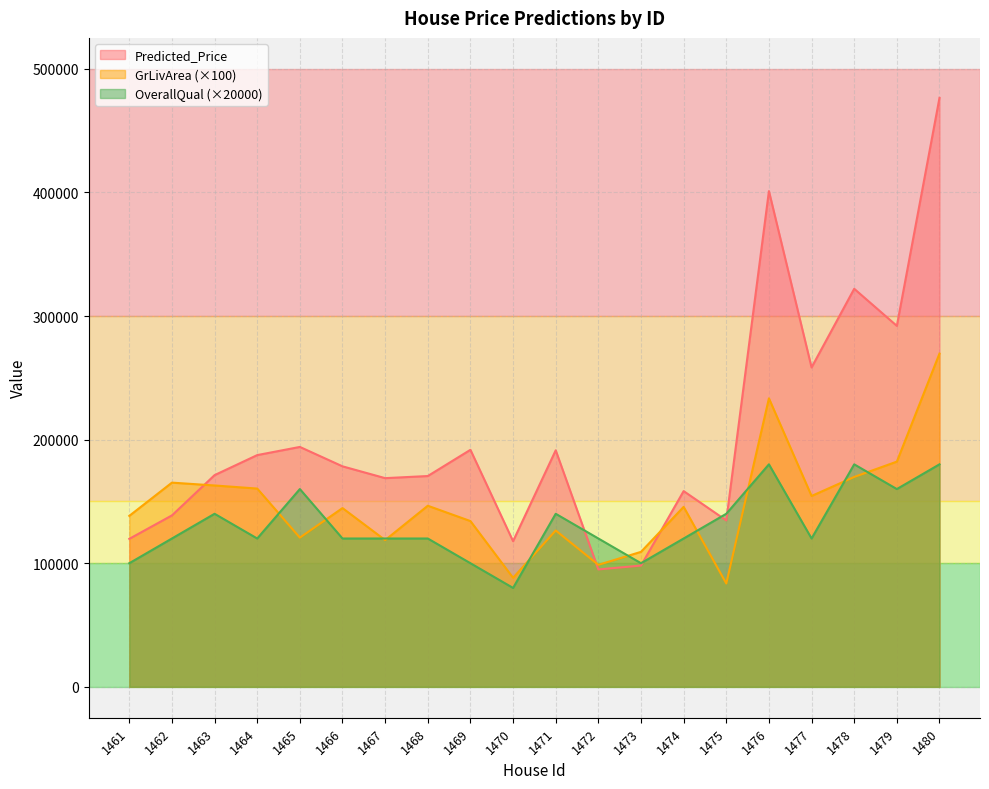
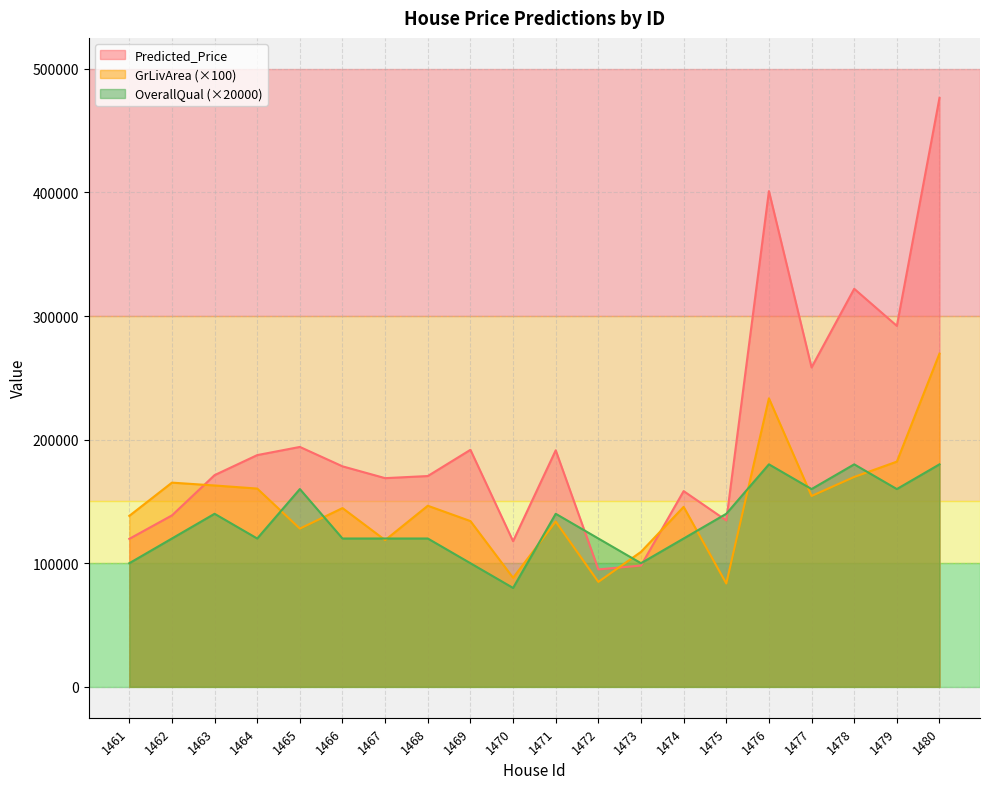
GrLivArea (×100), 1465: 121000 -> 128000
GrLivArea (×100), 1471: 127000 -> 134000
GrLivArea (×100), 1472: 99000 -> 85000
OverallQual (×20000), 1477: 120000 -> 160000
